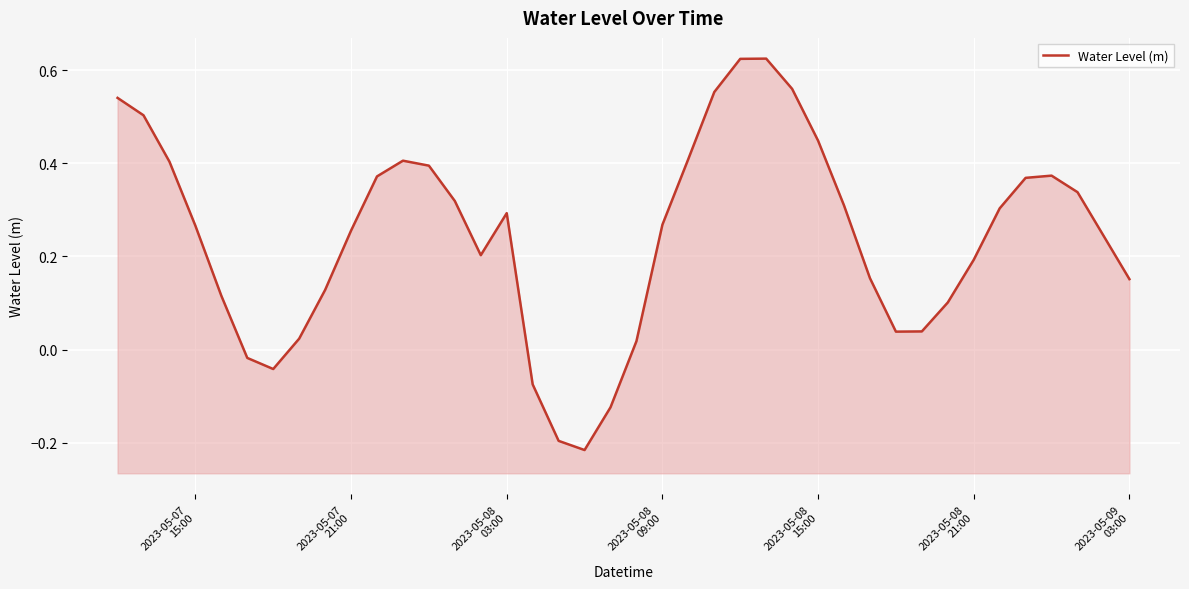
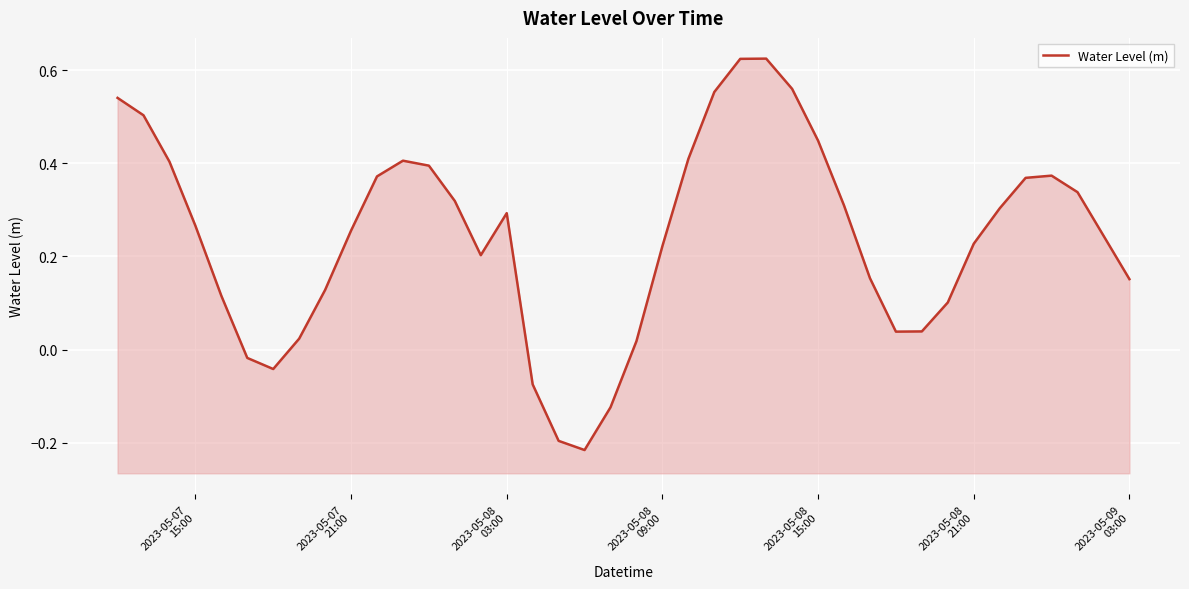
2023-05-08 09:00: 0.27 -> 0.22
2023-05-08 21:00: 0.19 -> 0.23
